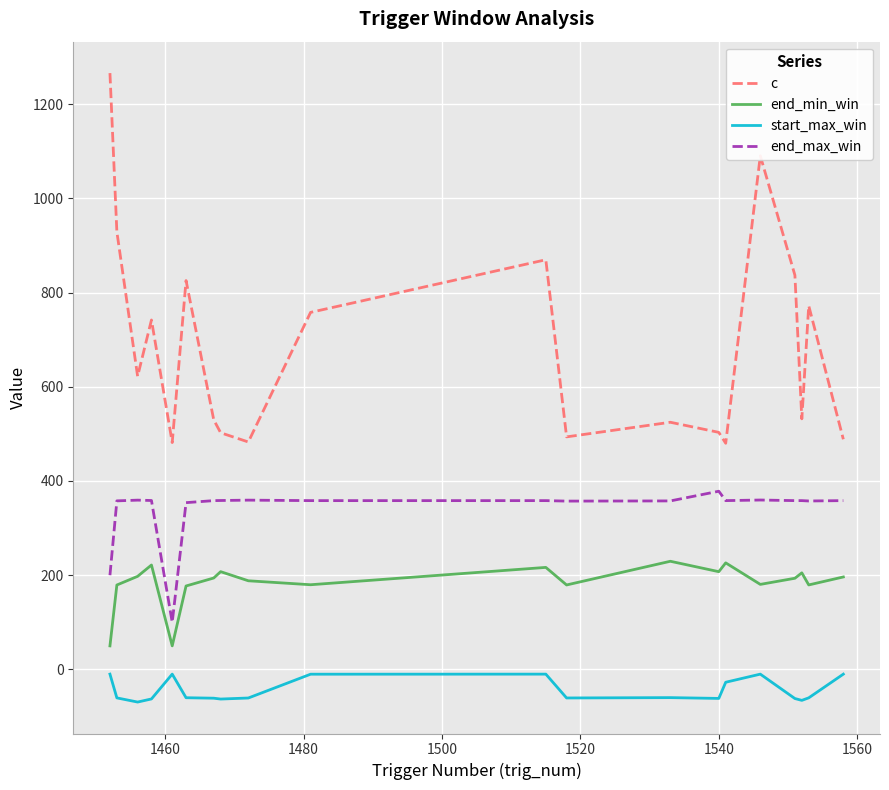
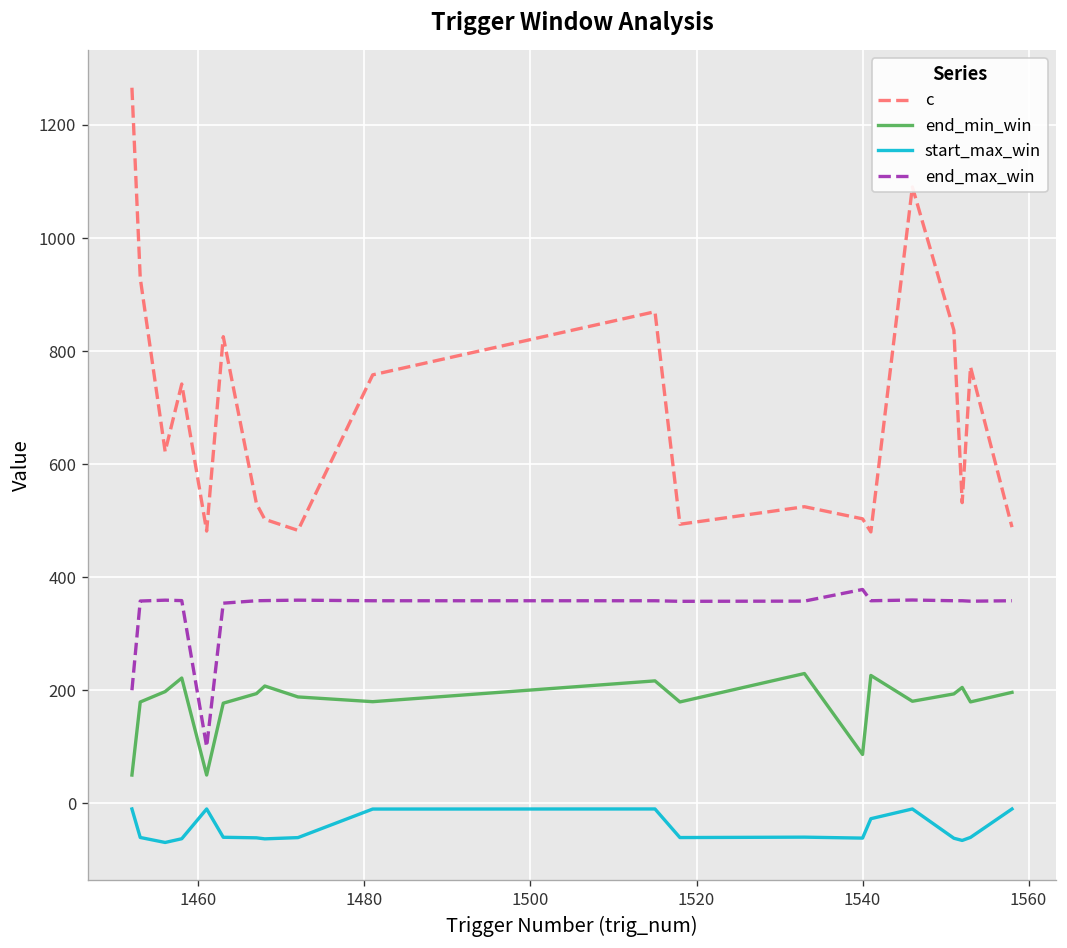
end_min_win, 1540: 210 -> 90
